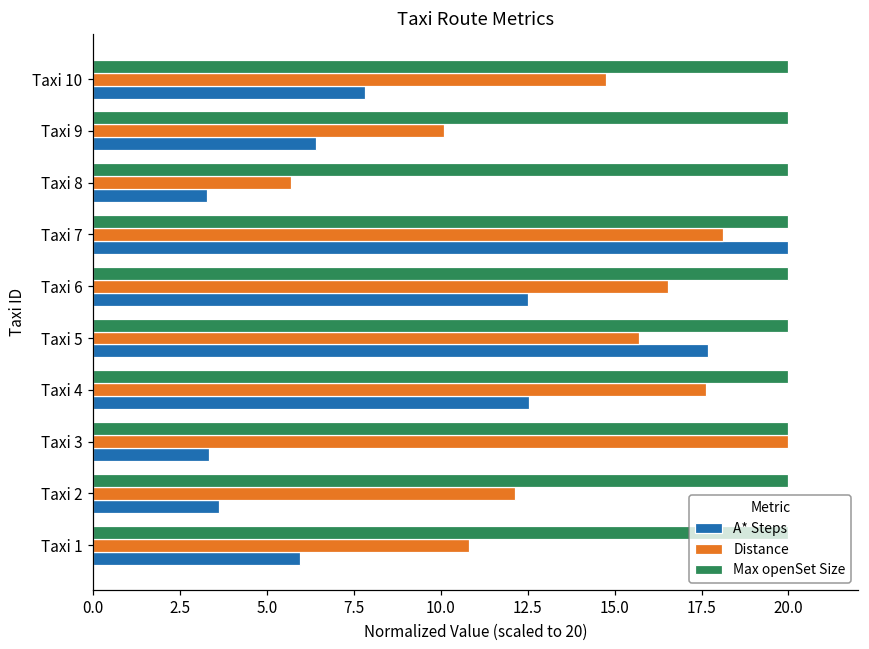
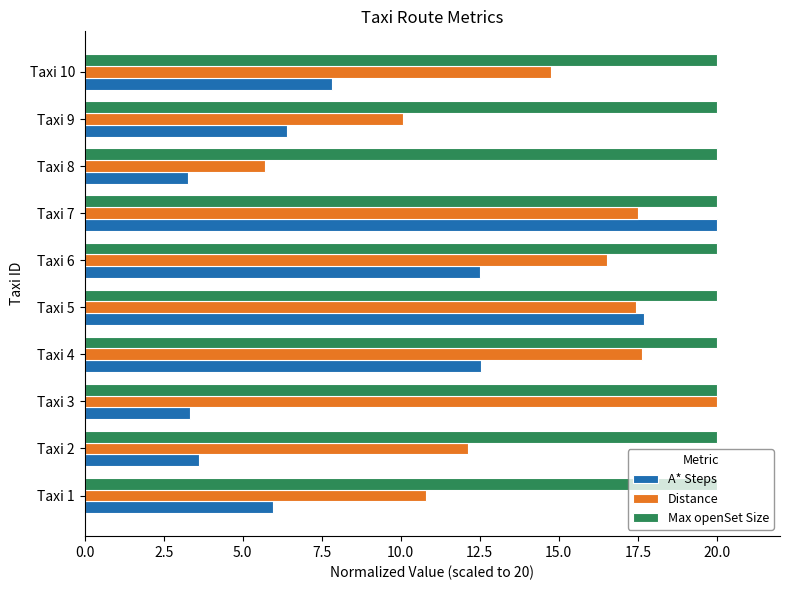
Distance, Taxi 7: 18.1 -> 17.5
Distance, Taxi 5: 15.7 -> 17.4
